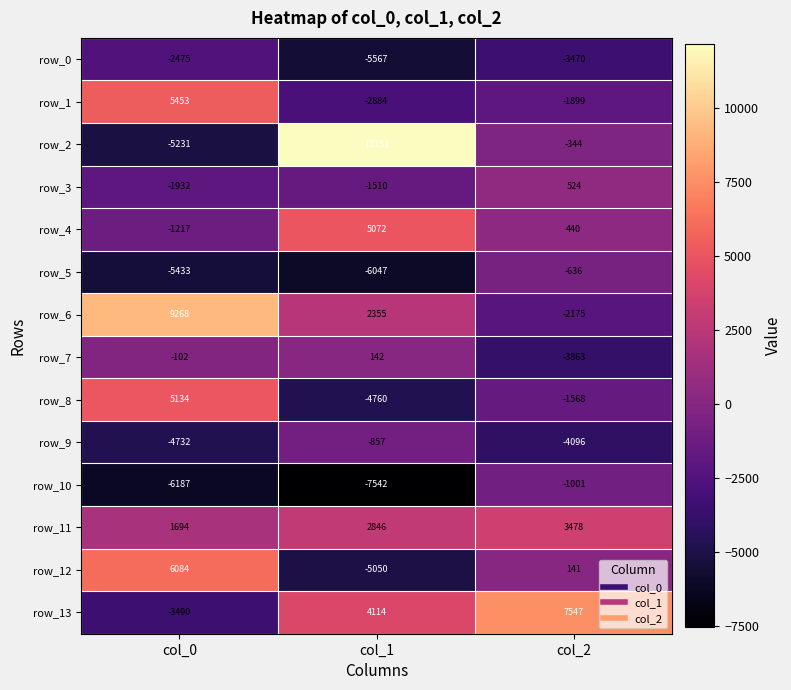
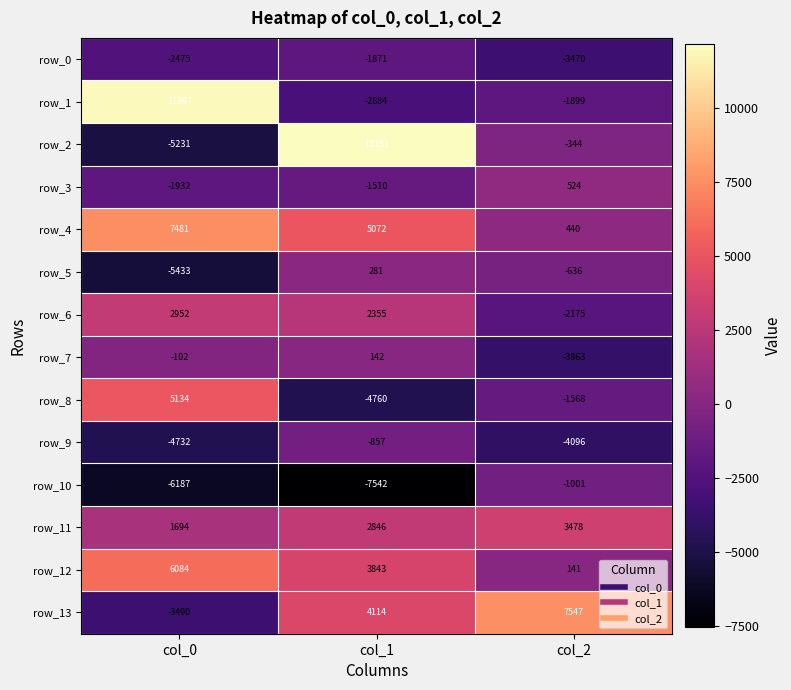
row_0, col_1: -5567 -> -1871
row_1, col_0: 5453 -> 11967
row_4, col_0: -1217 -> 7481
row_5, col_1: -6047 -> 281
row_6, col_0: 9268 -> 2952
row_12, col_1: -5050 -> 3843
